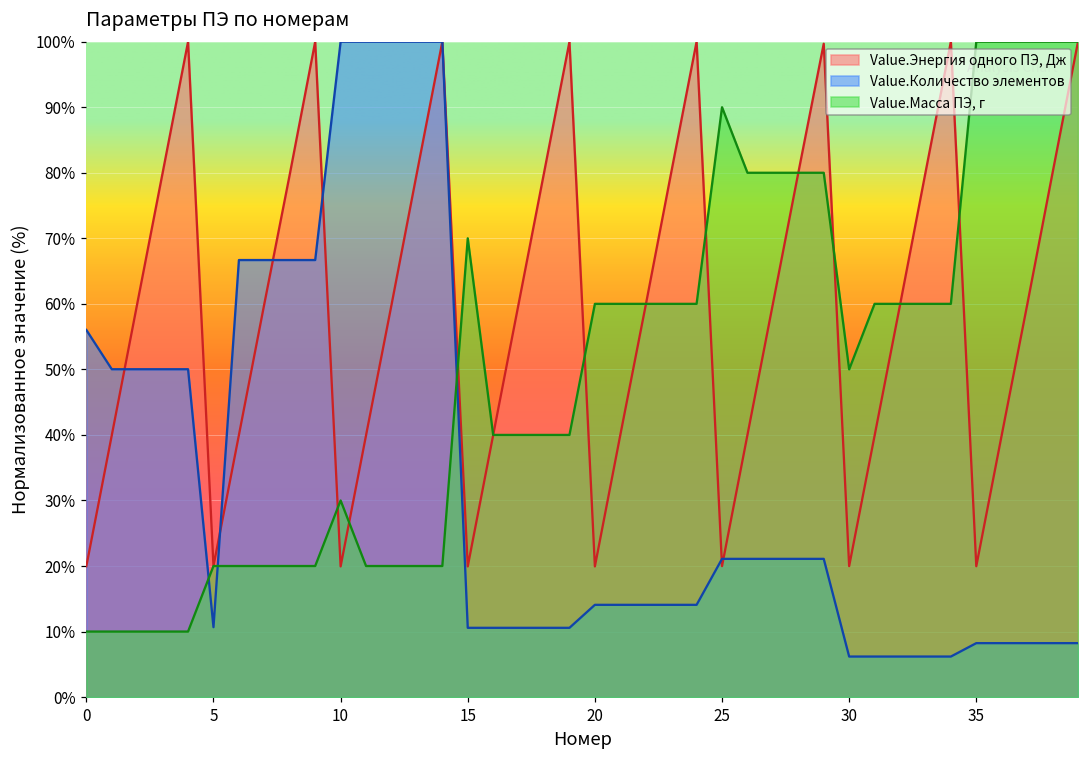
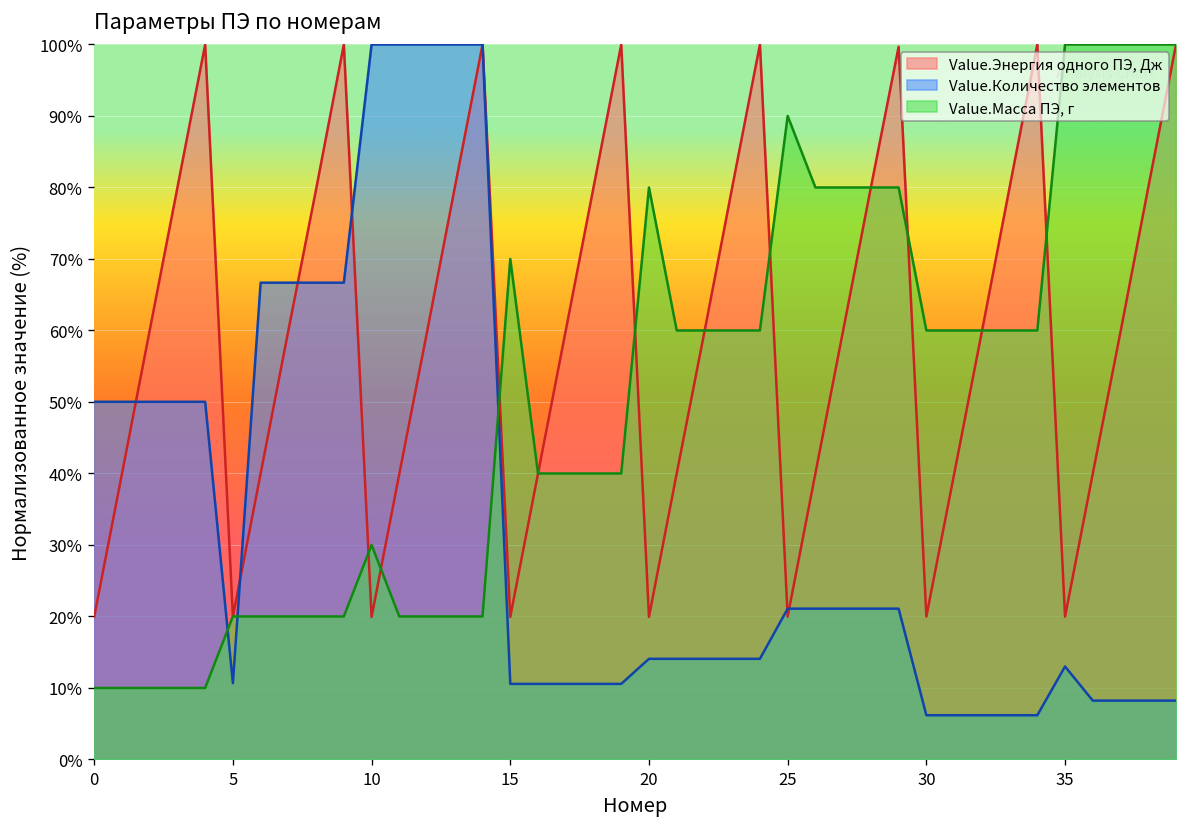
Value.Количество элементов, 0: 56% -> 50%
Value.Масса ПЭ, г, 20: 60% -> 80%
Value.Масса ПЭ, г, 30: 50% -> 60%
Value.Количество элементов, 35: 8% -> 13%
